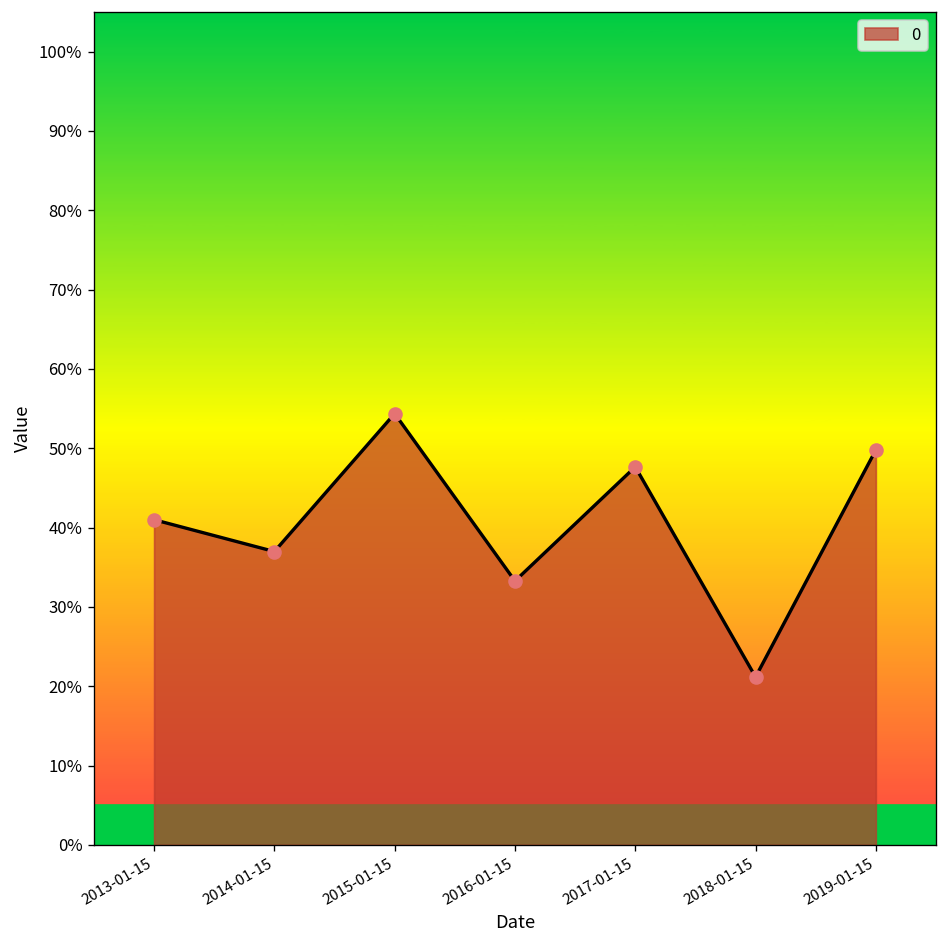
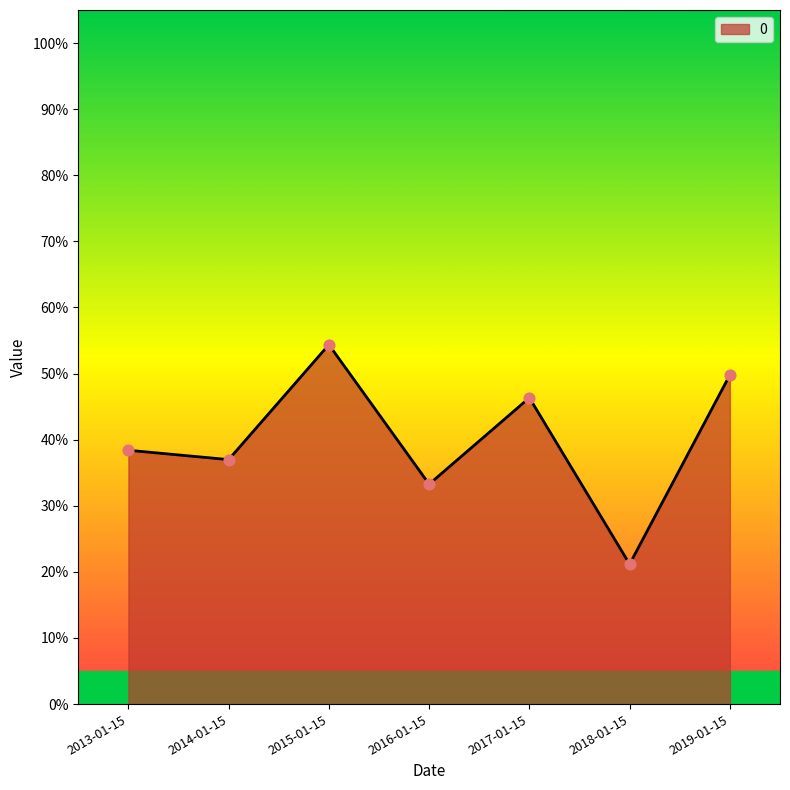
2013-01-15: 41% -> 38%
2017-01-15: 48% -> 46%
